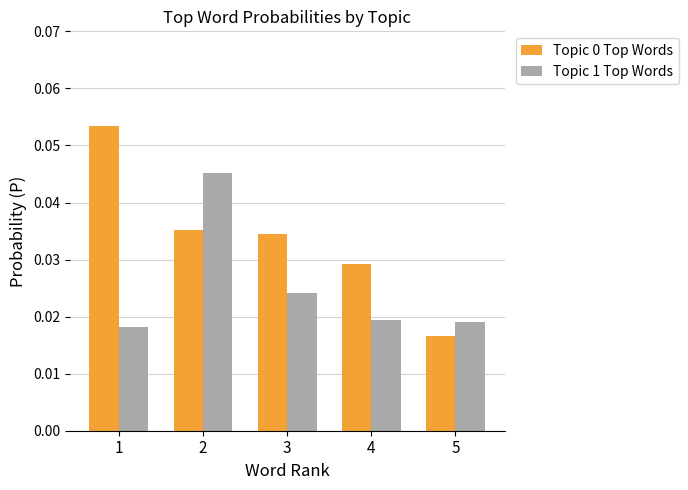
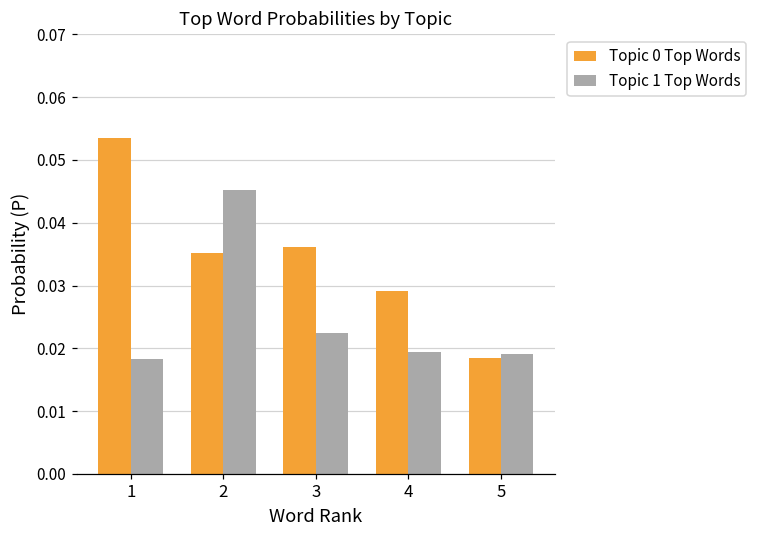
Topic 0 Top Words, 3: 0.034 -> 0.036
Topic 1 Top Words, 3: 0.024 -> 0.022
Topic 0 Top Words, 5: 0.017 -> 0.018
